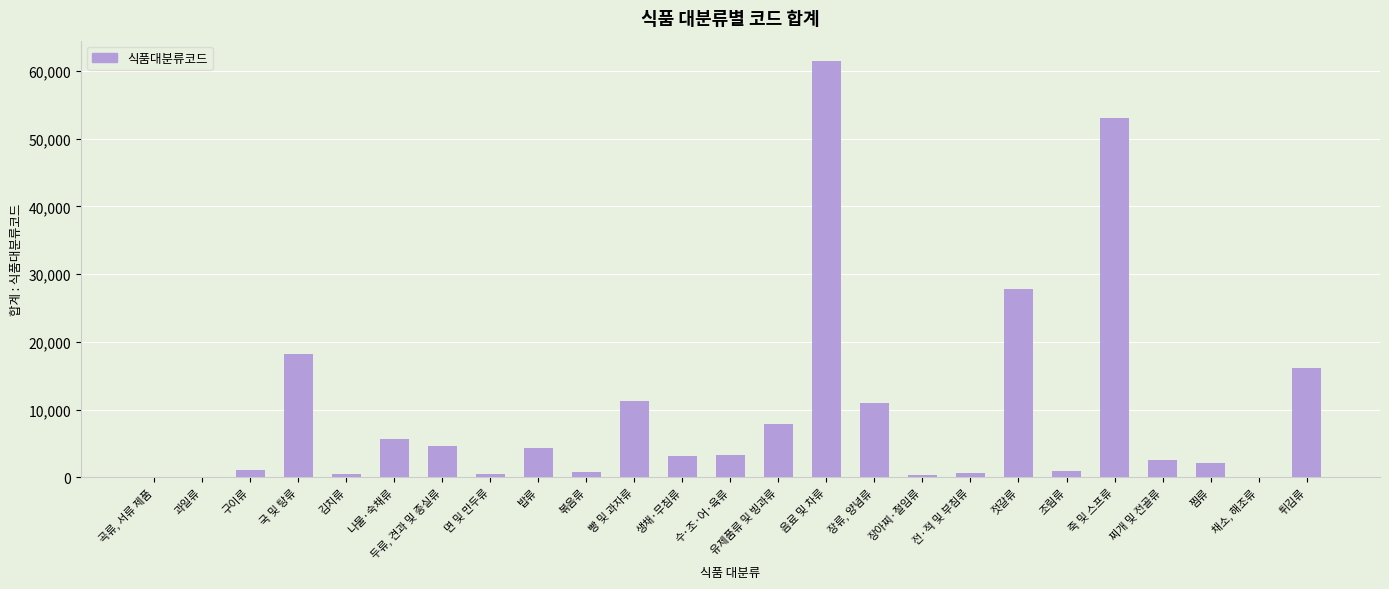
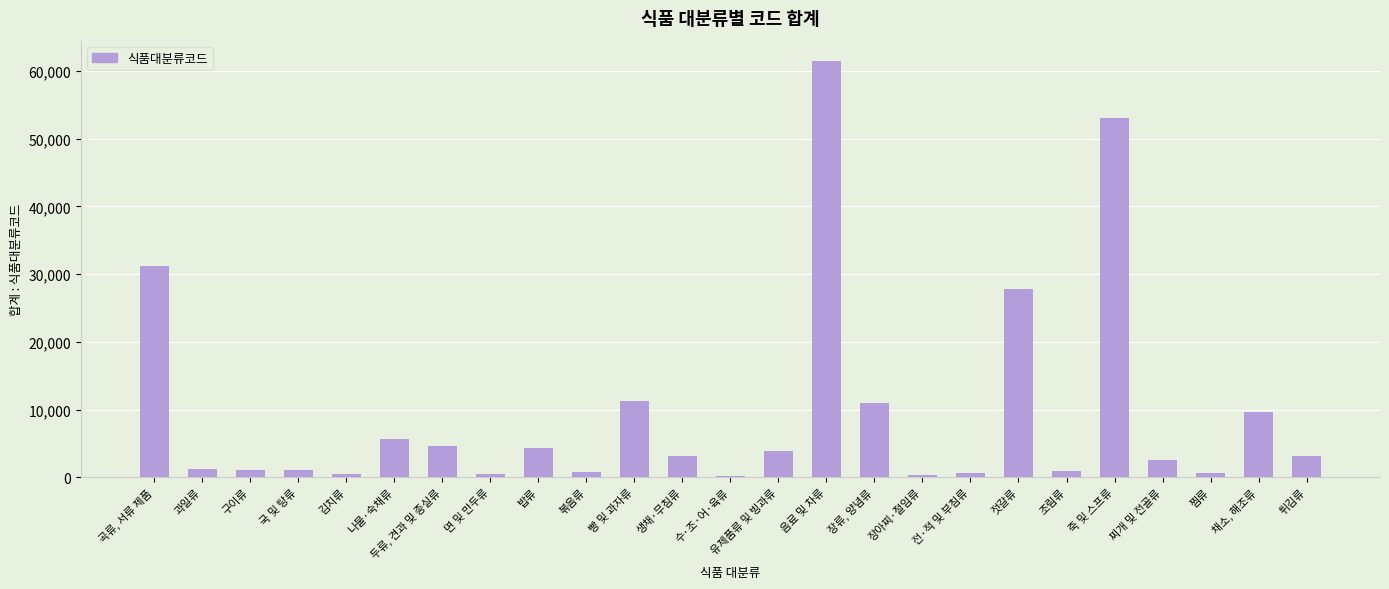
곡류, 서류 제품: 0 -> 31,000
과일류: 0 -> 1,000
국 및 탕류: 18,000 -> 1,000
수·조·어·육류: 3,000 -> 0
유제품류 및 빙과류: 8,000 -> 4,000
찜류: 2,000 -> 1,000
채소, 해조류: 0 -> 10,000
튀김류: 16,000 -> 3,000
